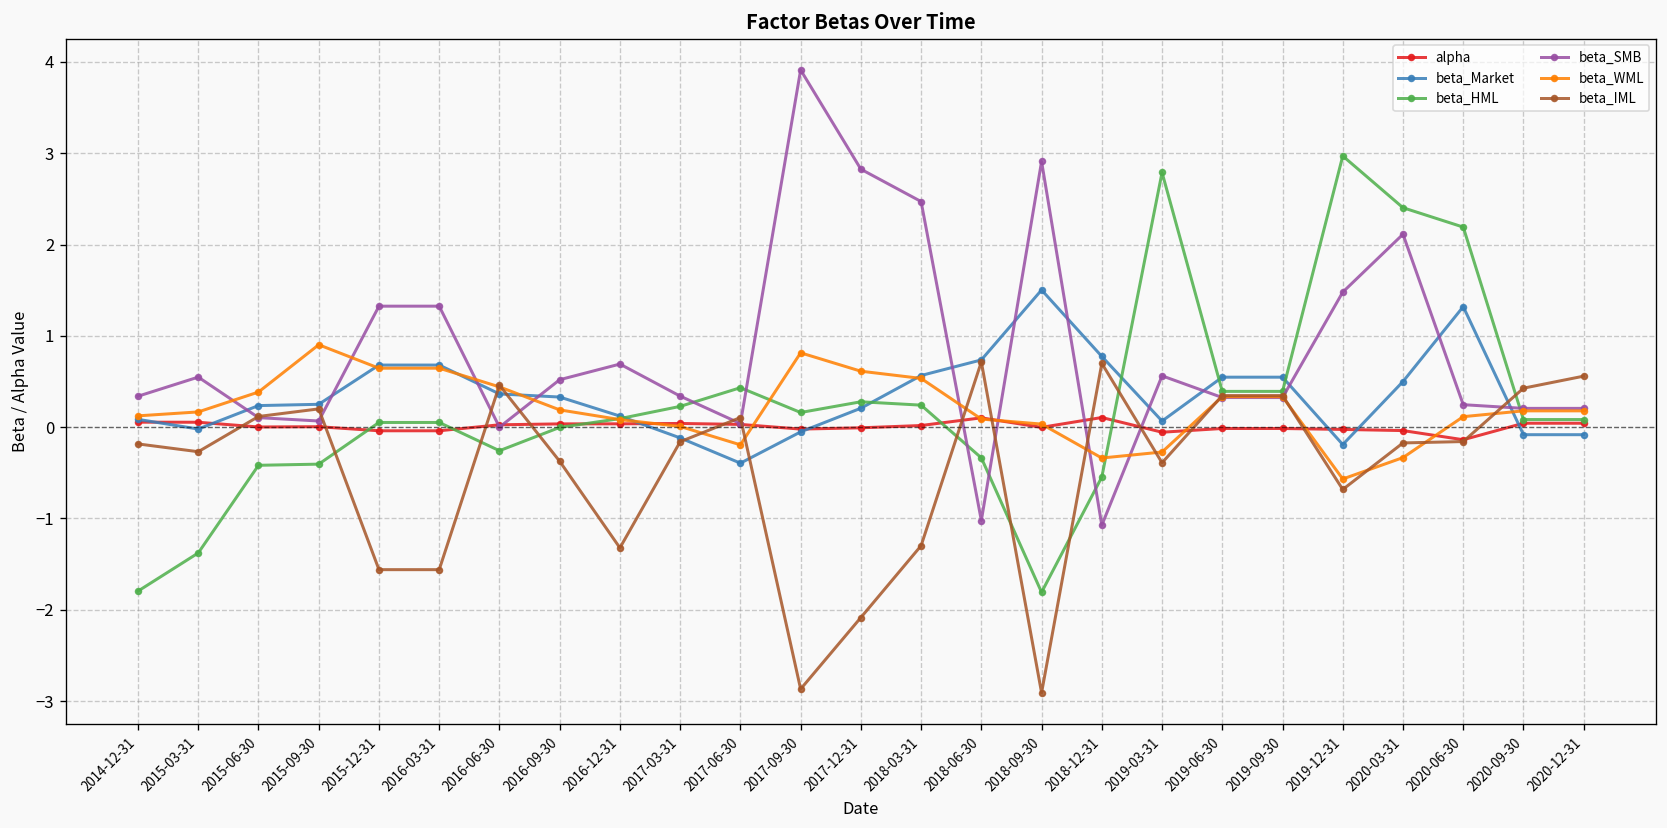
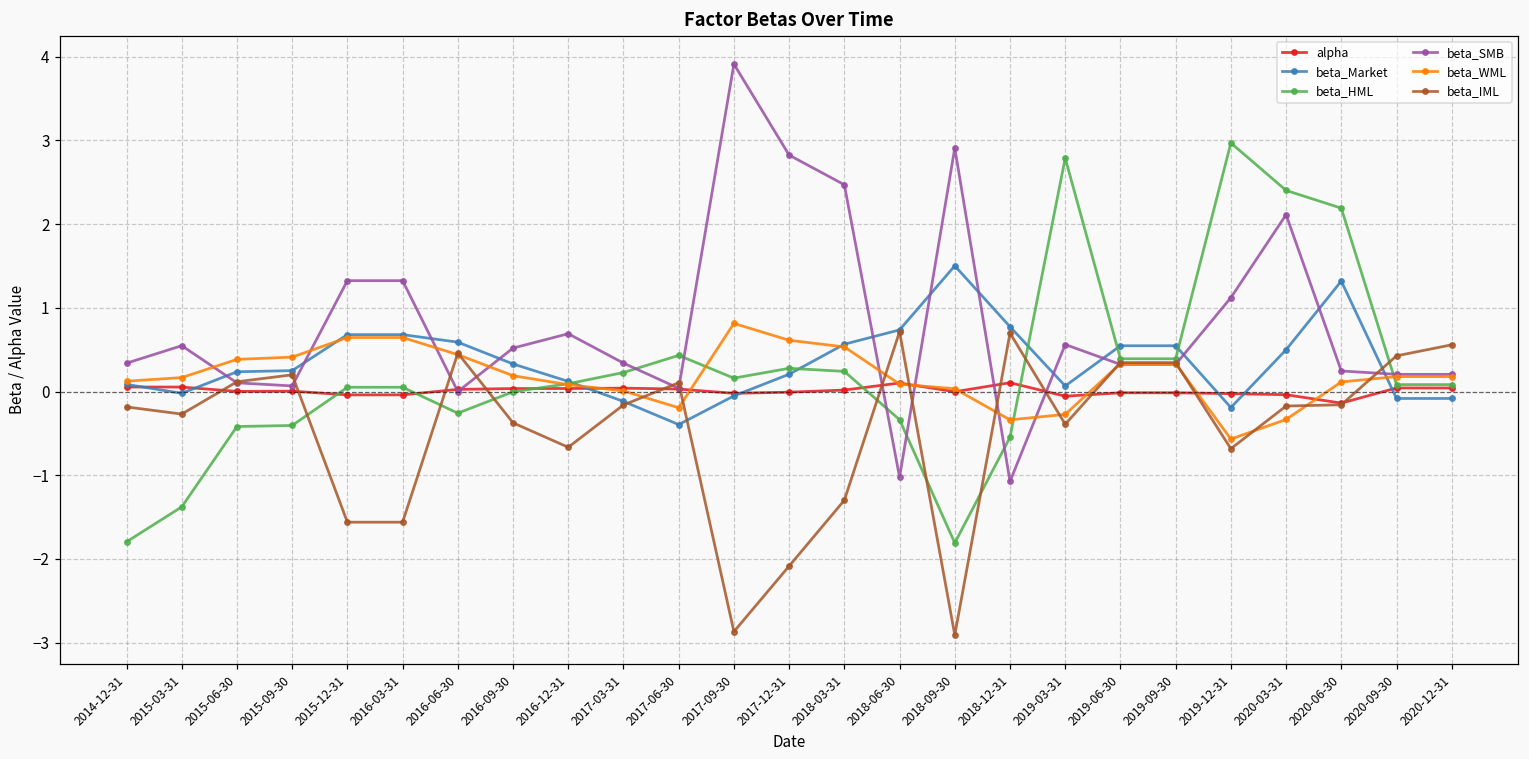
beta_WML, 2015-09-30: 0.9 -> 0.4
beta_Market, 2016-06-30: 0.4 -> 0.6
beta_IML, 2016-12-31: -1.3 -> -0.7
beta_SMB, 2019-12-31: 1.5 -> 1.1
